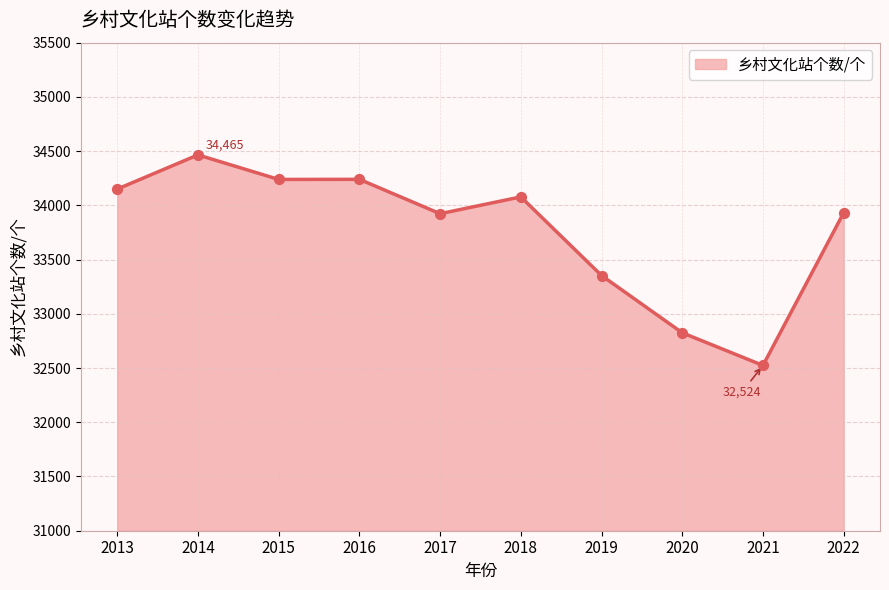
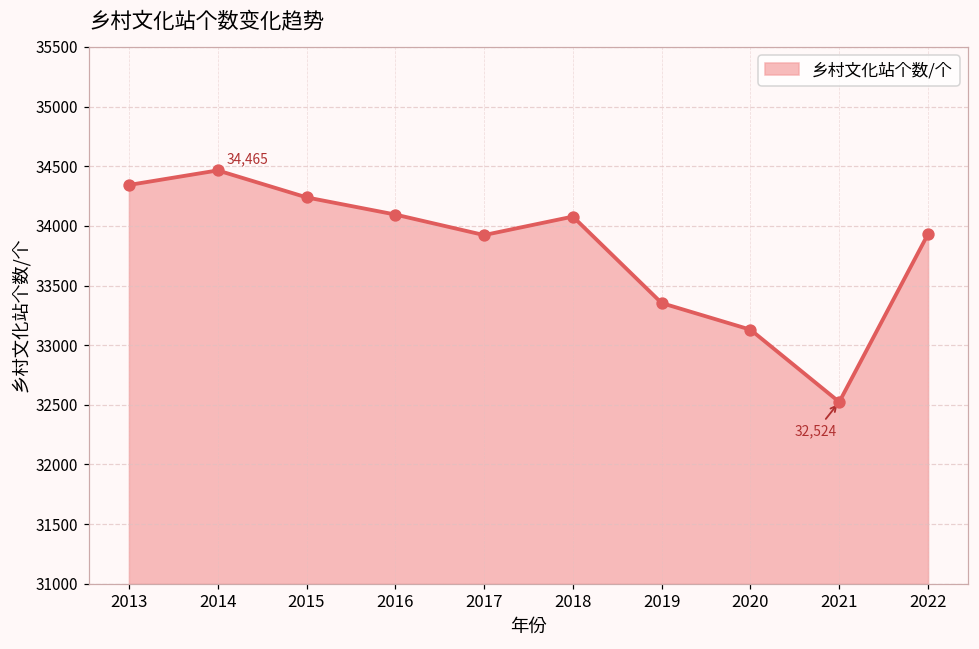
2013: 34150 -> 34340
2016: 34240 -> 34100
2020: 32830 -> 33130
